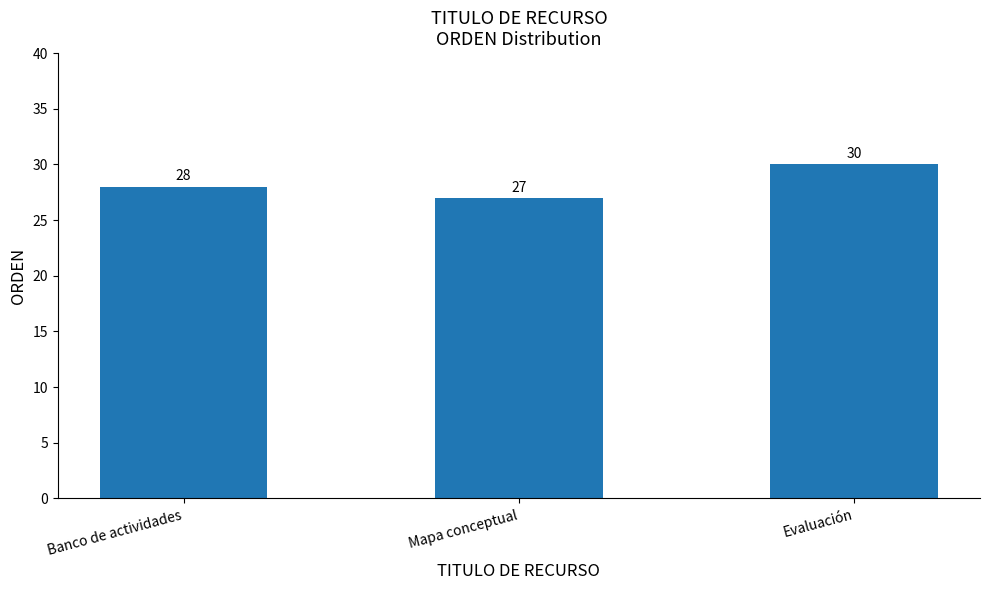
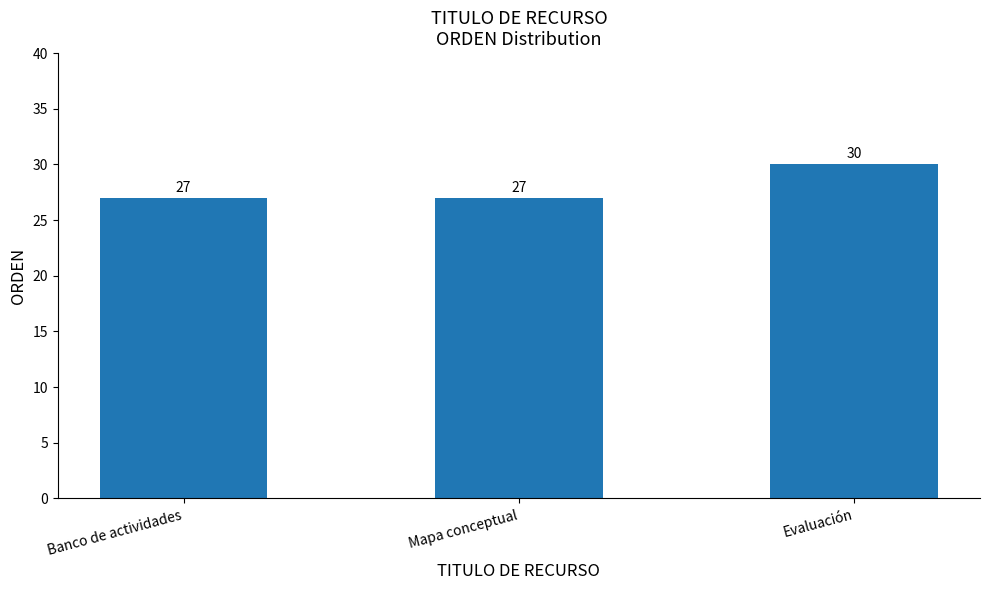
Banco de actividades: 28 -> 27
